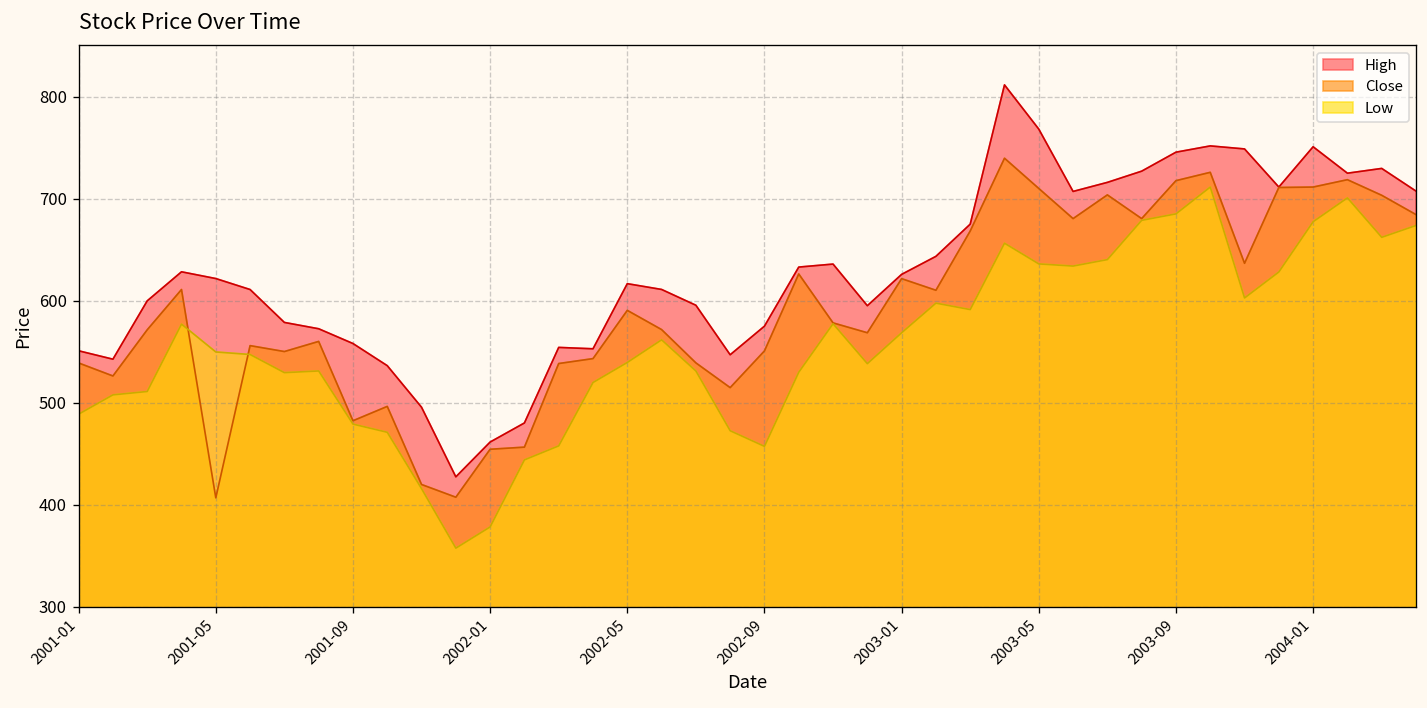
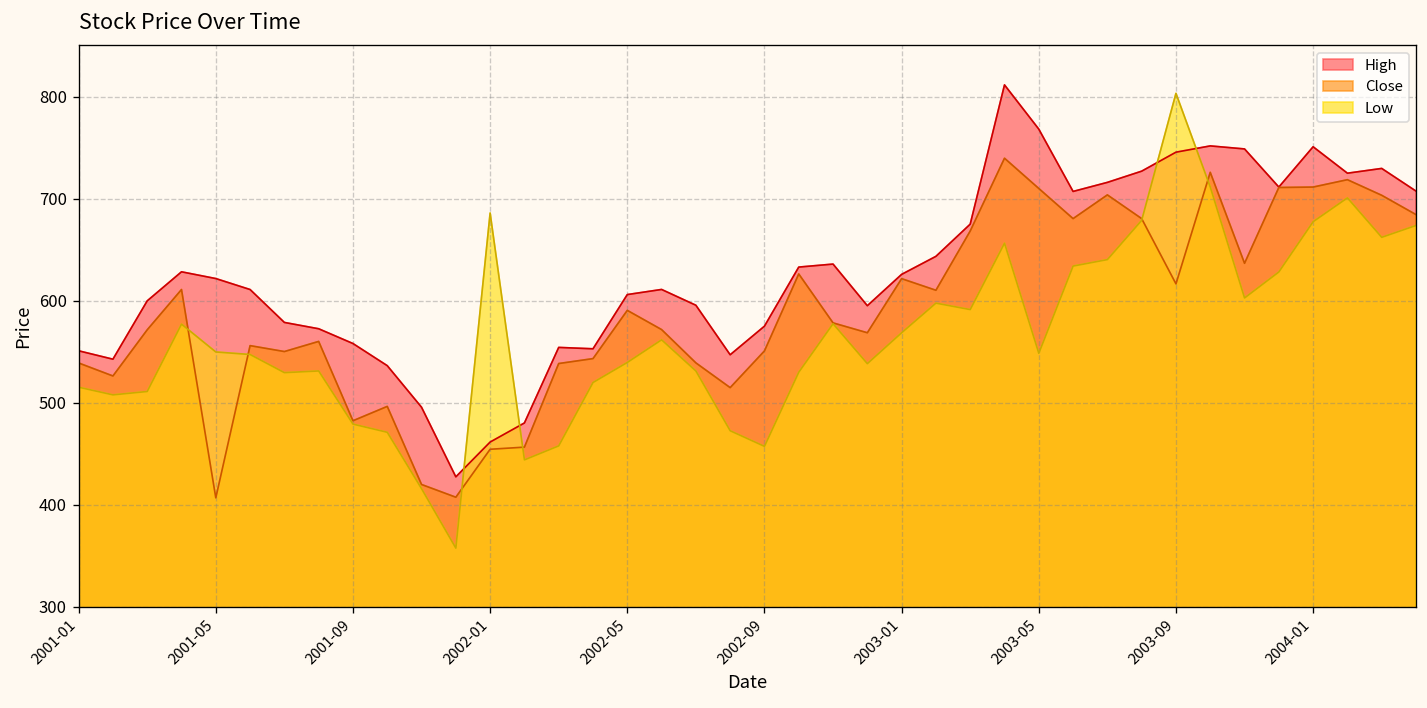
Low, 2001-01: 490 -> 520
Low, 2002-01: 380 -> 690
High, 2002-05: 620 -> 610
Low, 2003-05: 640 -> 550
Close, 2003-09: 720 -> 620
Low, 2003-09: 690 -> 800
